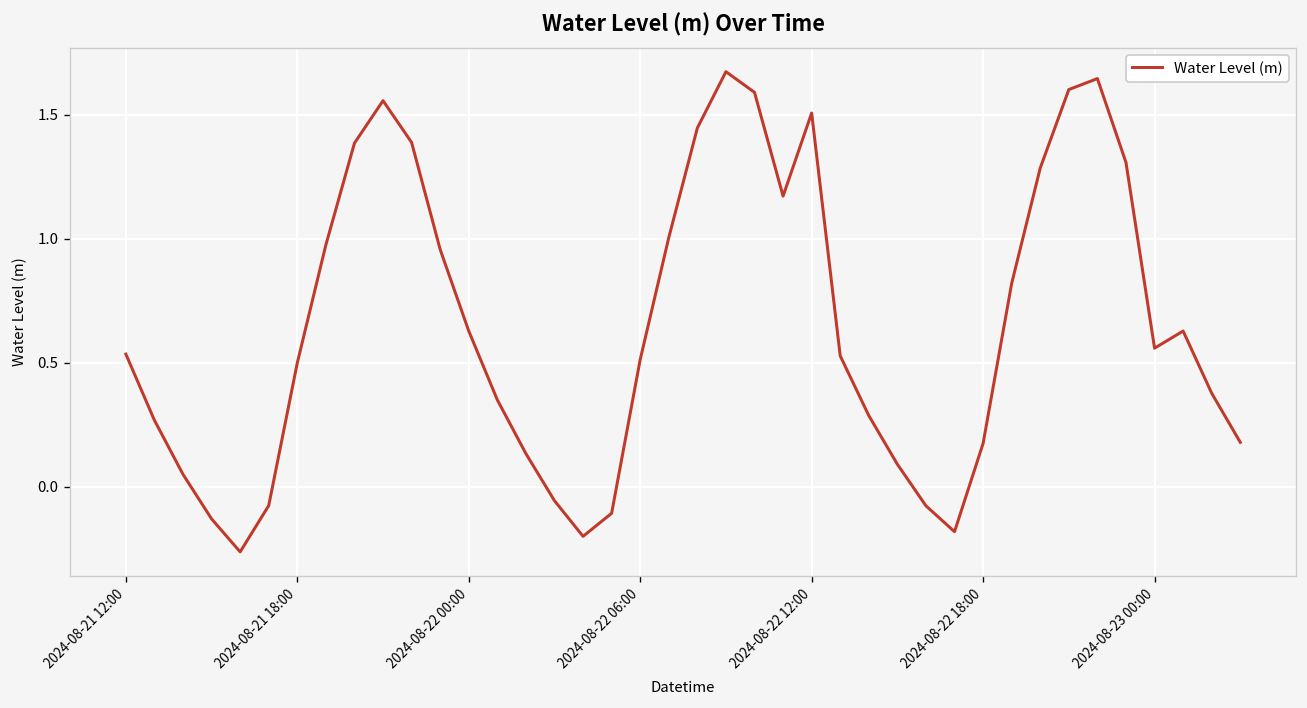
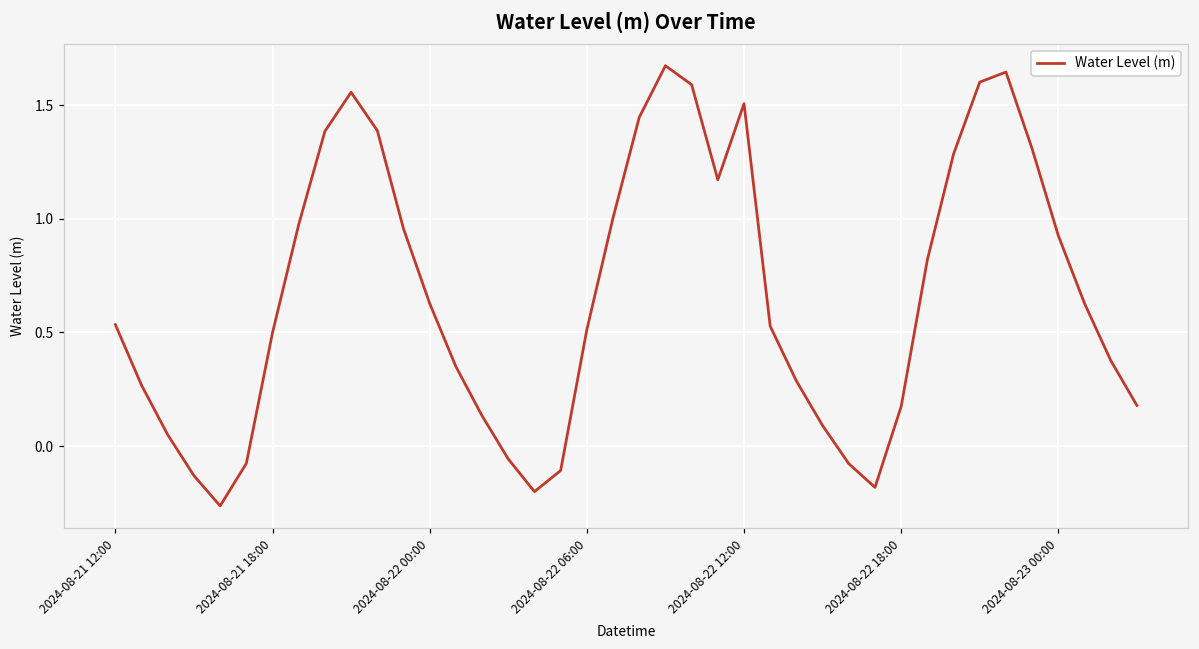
2024-08-23 00:00: 0.56 -> 0.93
